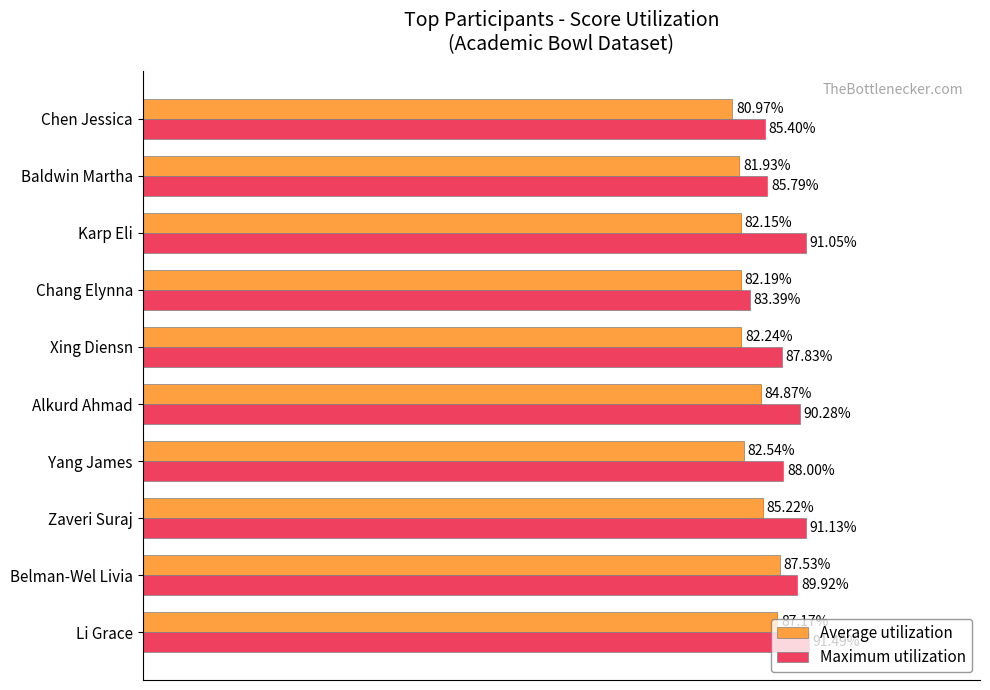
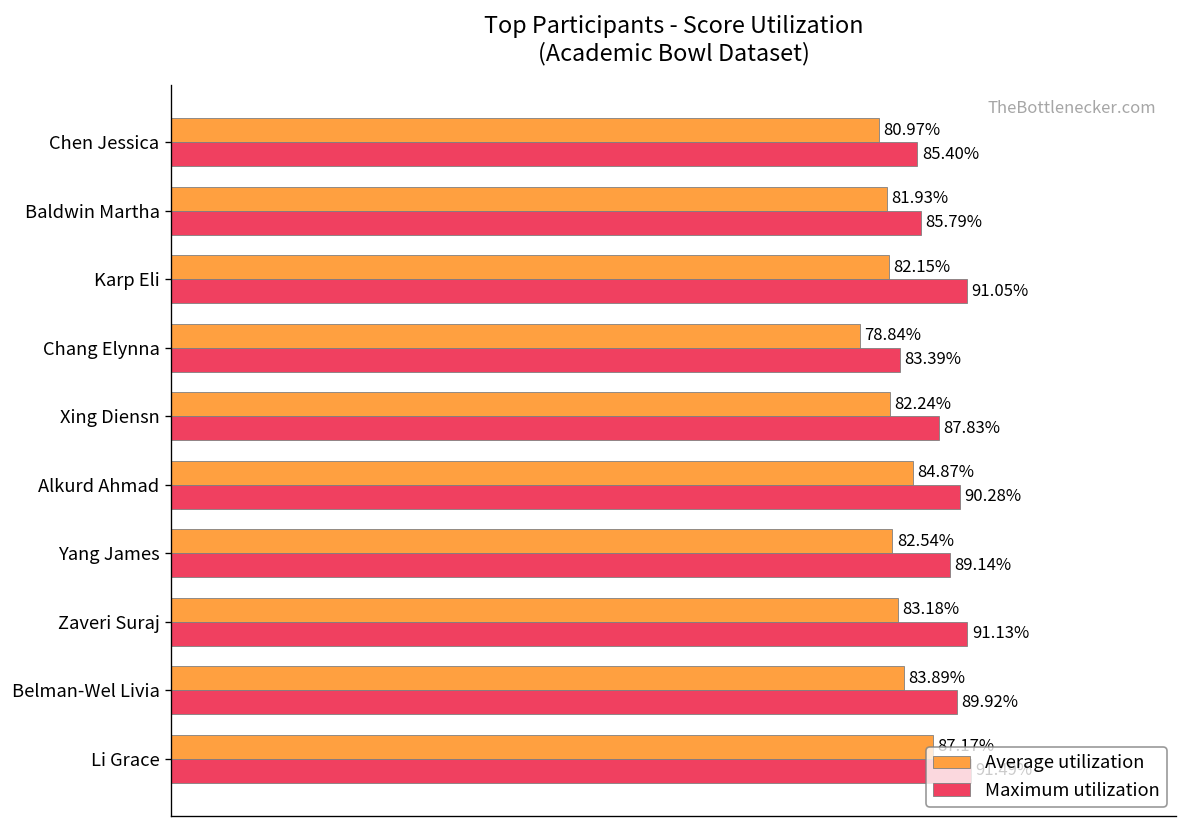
Average utilization, Chang Elynna: 82.19% -> 78.84%
Maximum utilization, Yang James: 88.00% -> 89.14%
Average utilization, Zaveri Suraj: 85.22% -> 83.18%
Average utilization, Belman-Wel Livia: 87.53% -> 83.89%
